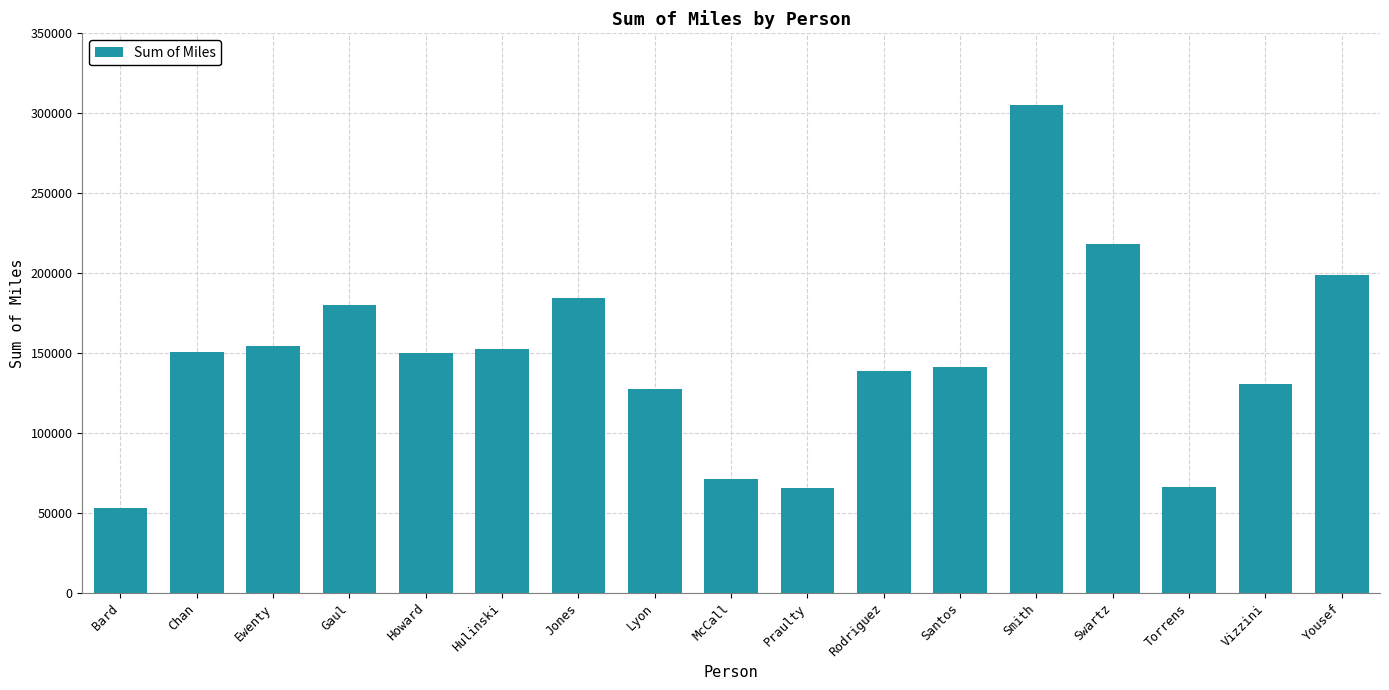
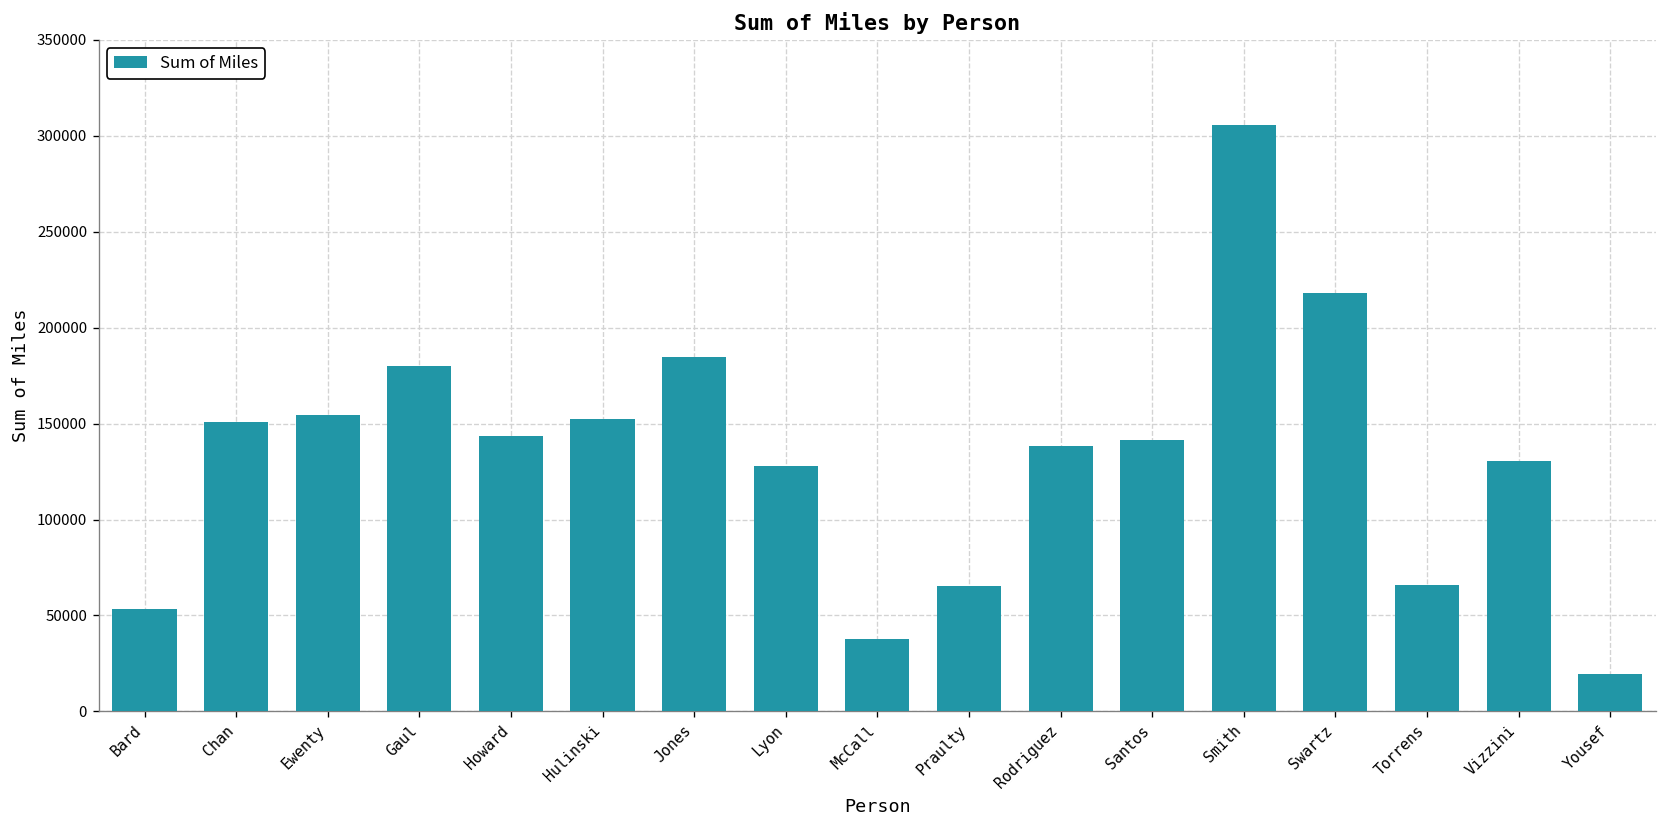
Howard: 150000 -> 144000
McCall: 71000 -> 38000
Yousef: 199000 -> 19000
